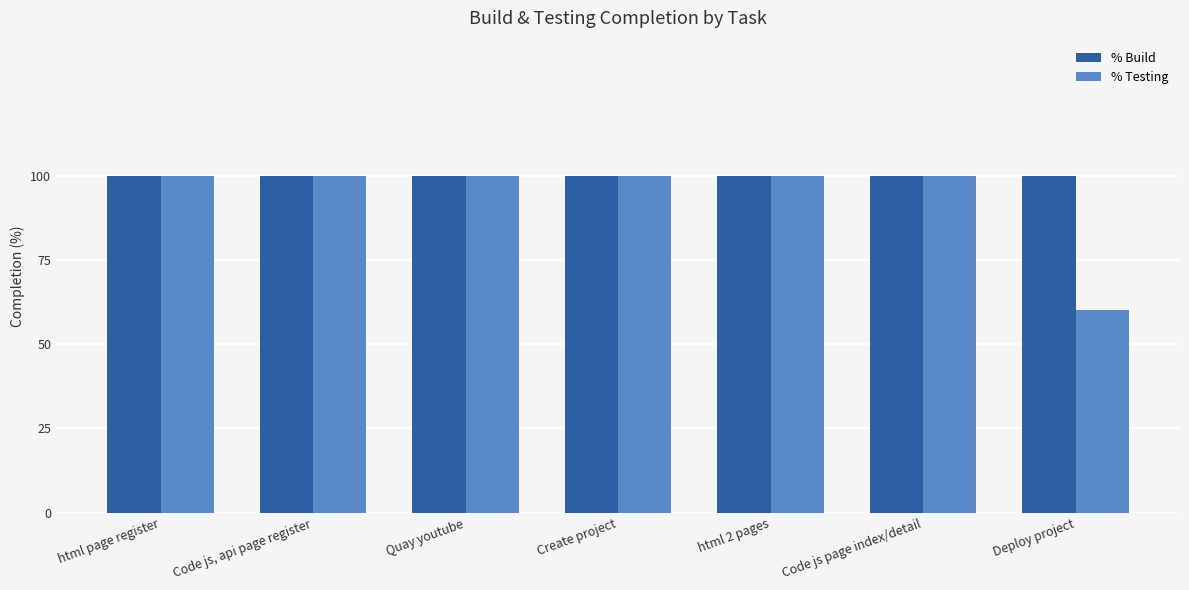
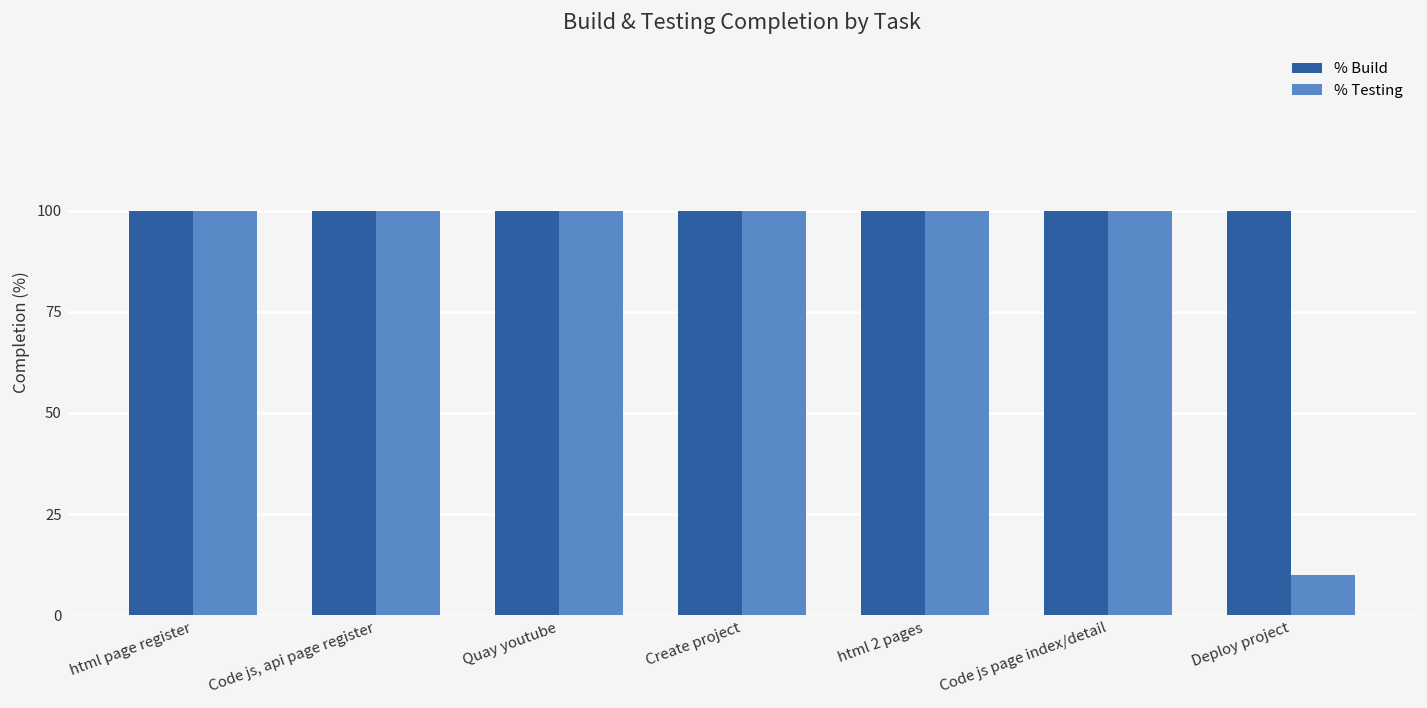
% Testing, Deploy project: 60 -> 10
